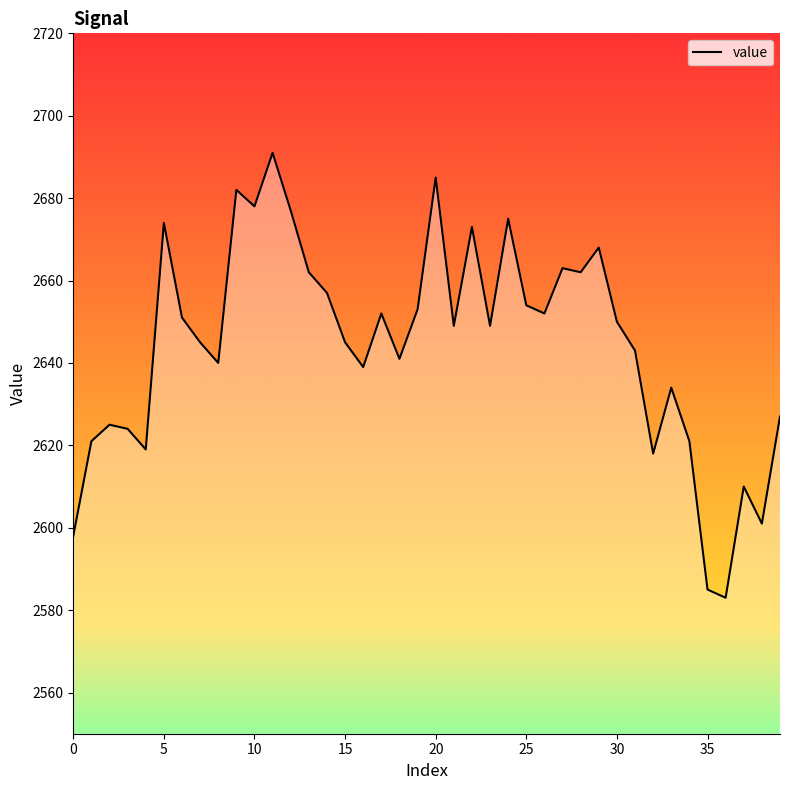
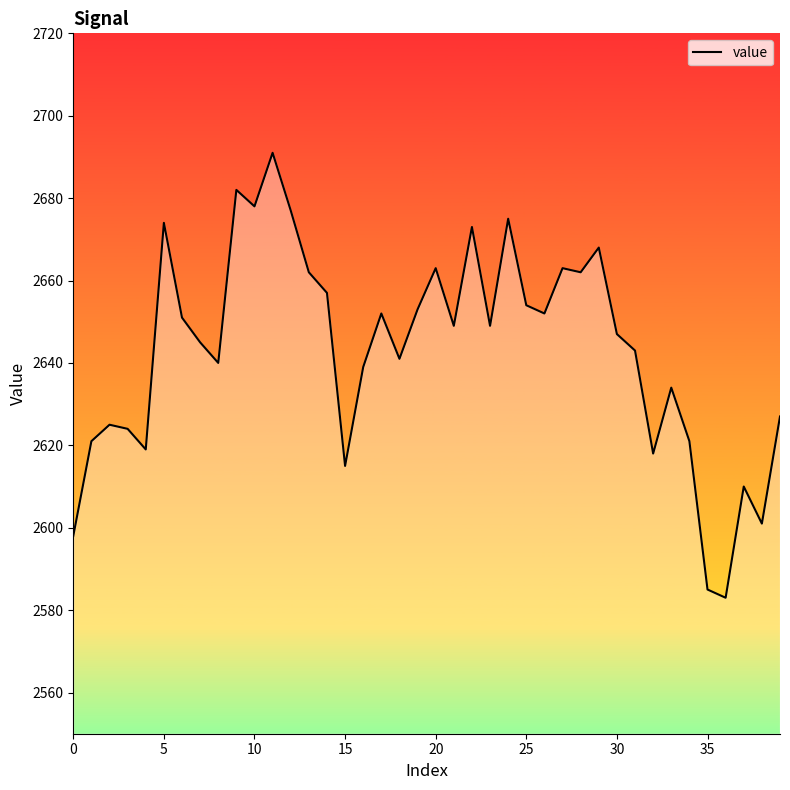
15: 2645 -> 2615
20: 2685 -> 2663
30: 2650 -> 2647
